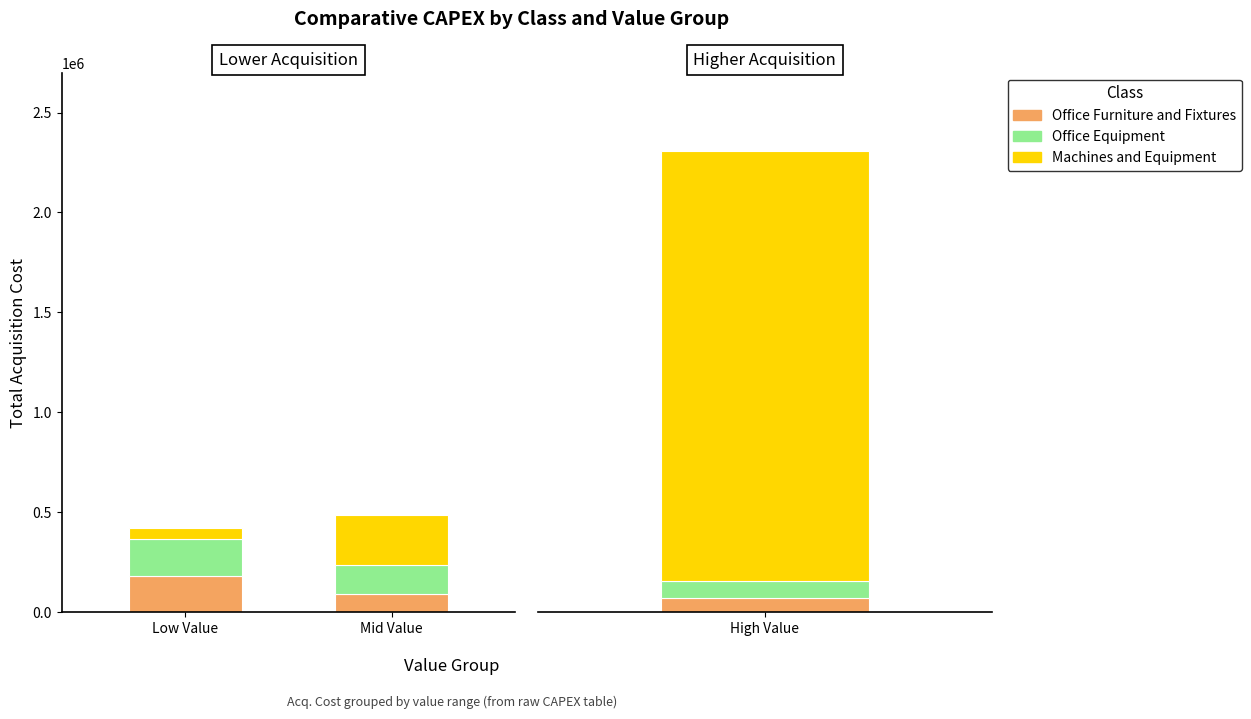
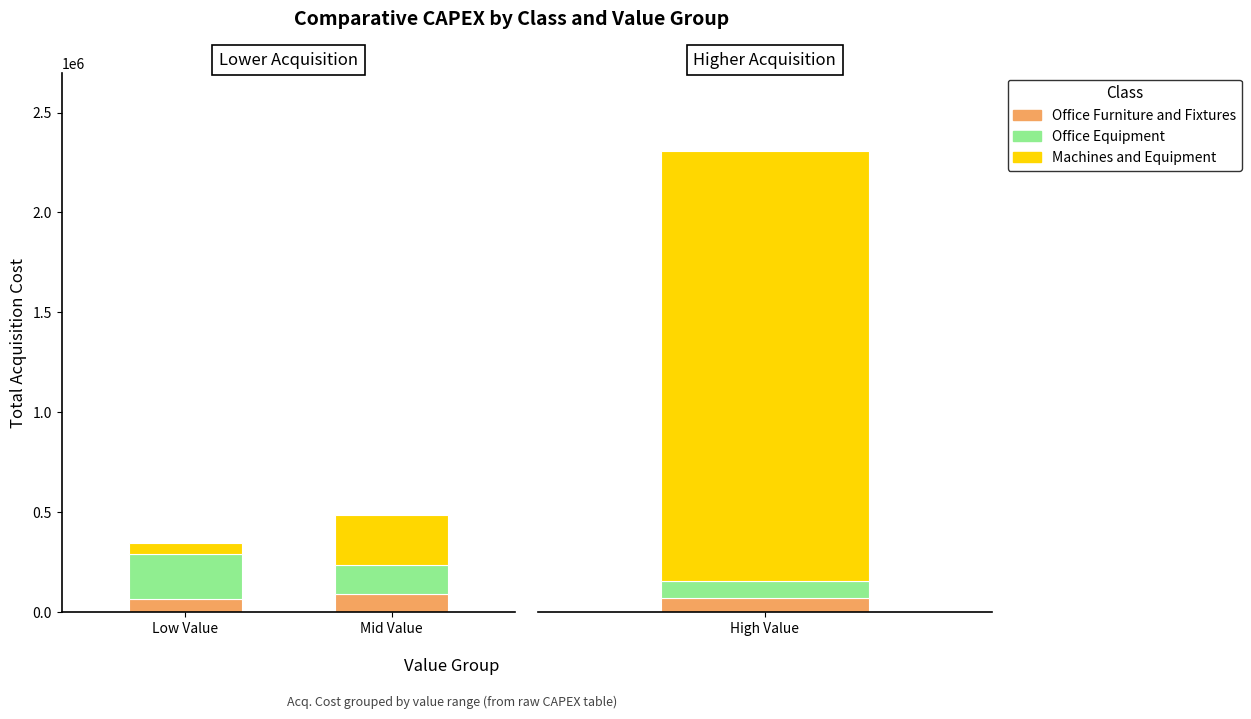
Lower Acquisition, Office Furniture and Fixtures, Low Value: 180000 -> 60000
Lower Acquisition, Office Equipment, Low Value: 180000 -> 230000
